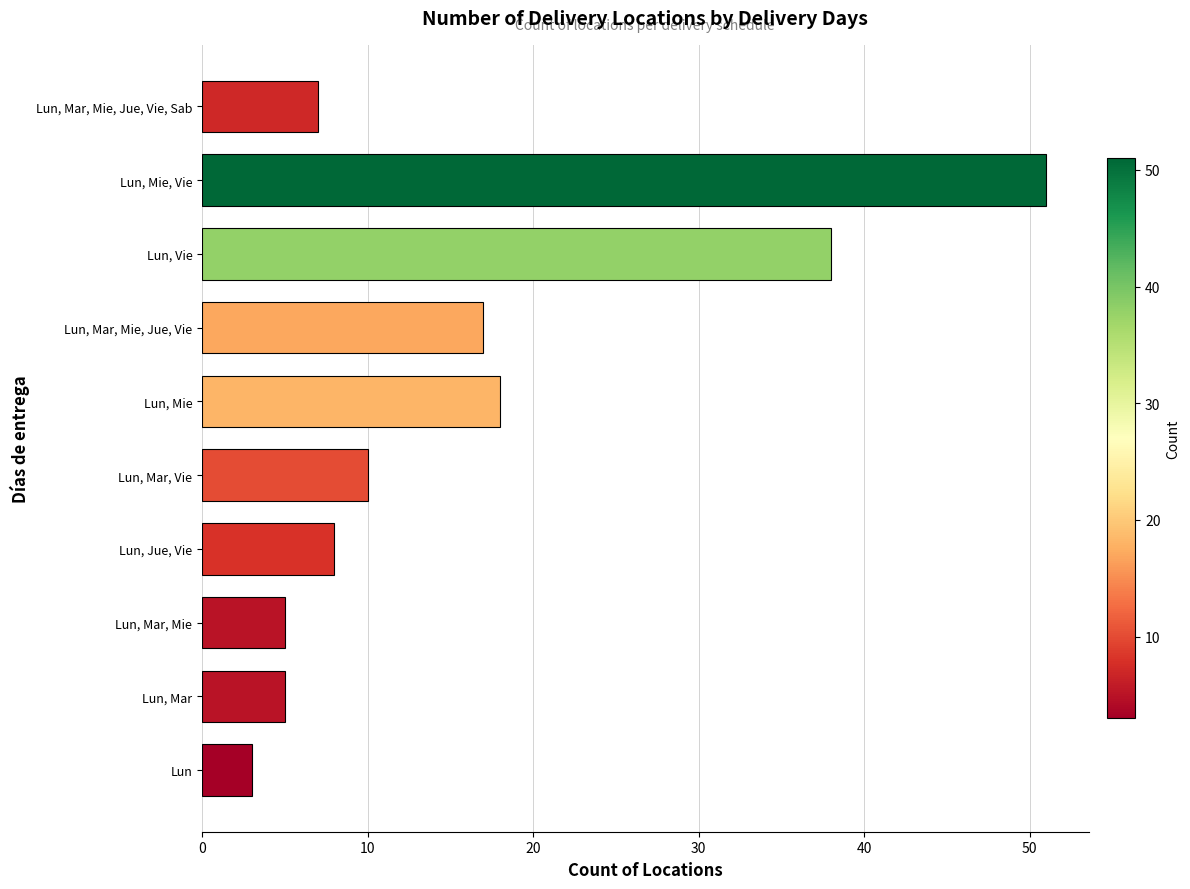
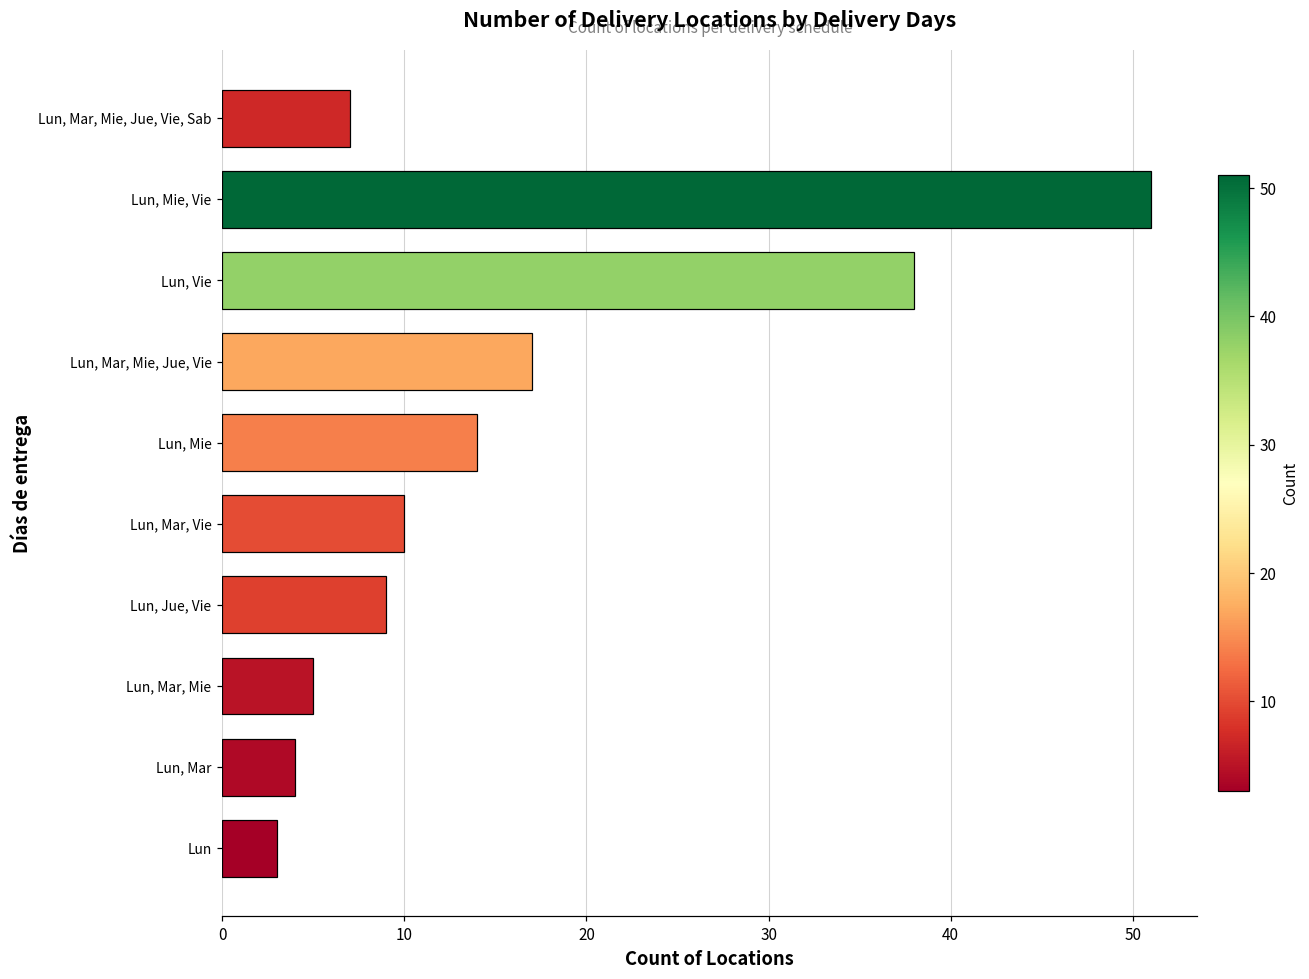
Lun, Mie: 18 -> 14
Lun, Jue, Vie: 8 -> 9
Lun, Mar: 5 -> 4
